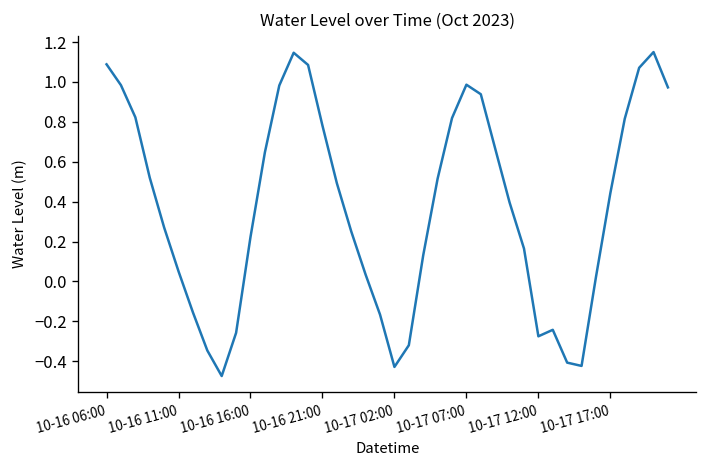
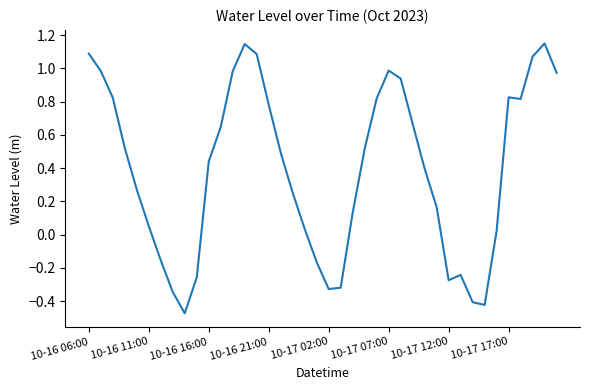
10-16 16:00: 0.22 -> 0.44
10-17 02:00: -0.43 -> -0.33
10-17 17:00: 0.44 -> 0.83
